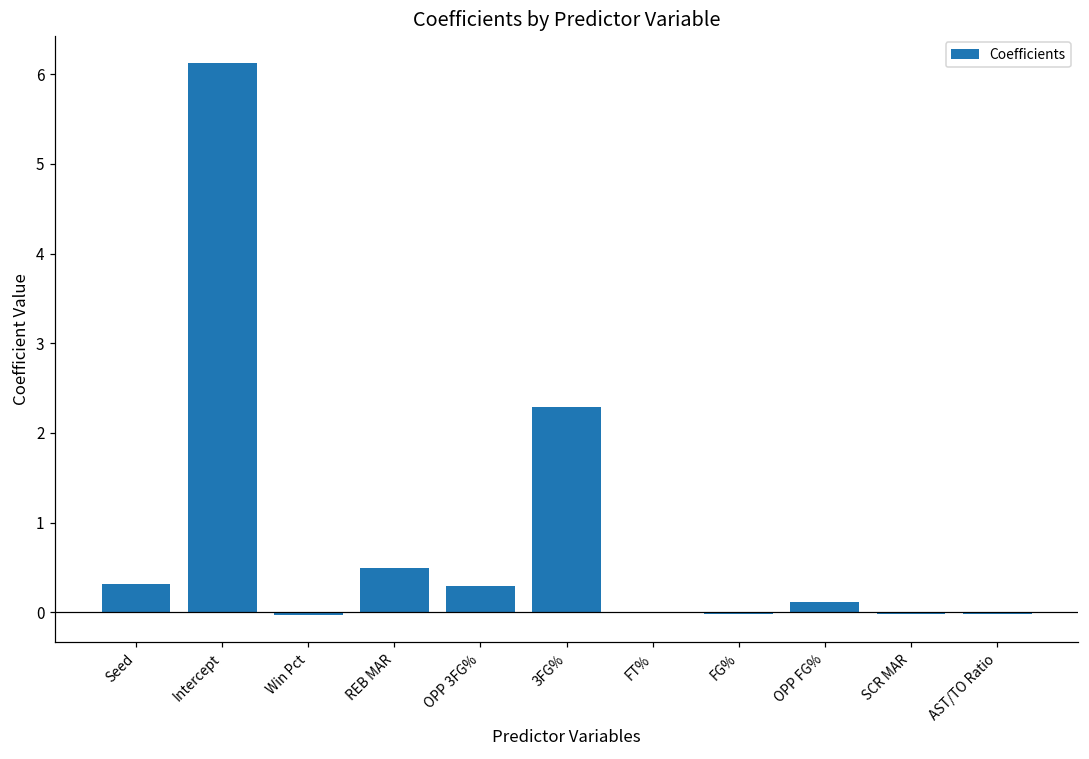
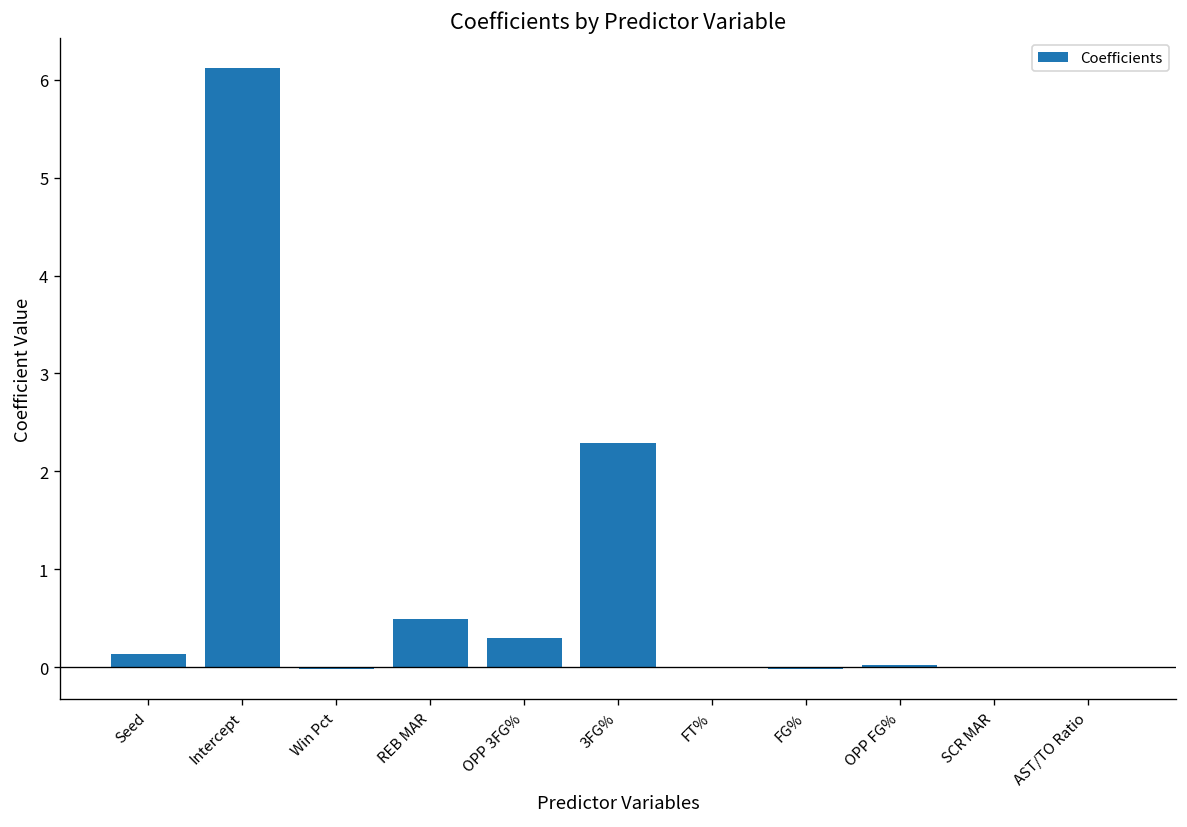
Seed: 0.3 -> 0.1
OPP FG%: 0.1 -> 0.0
